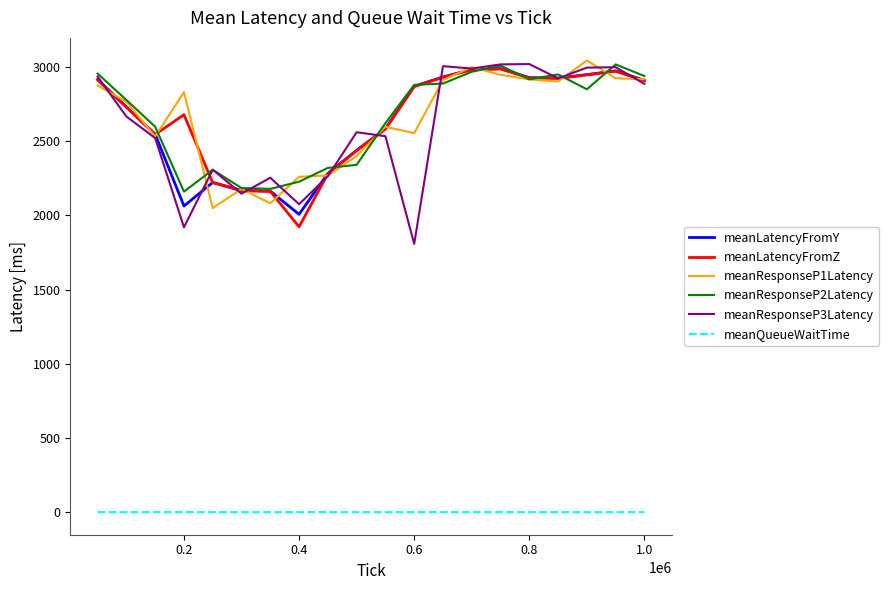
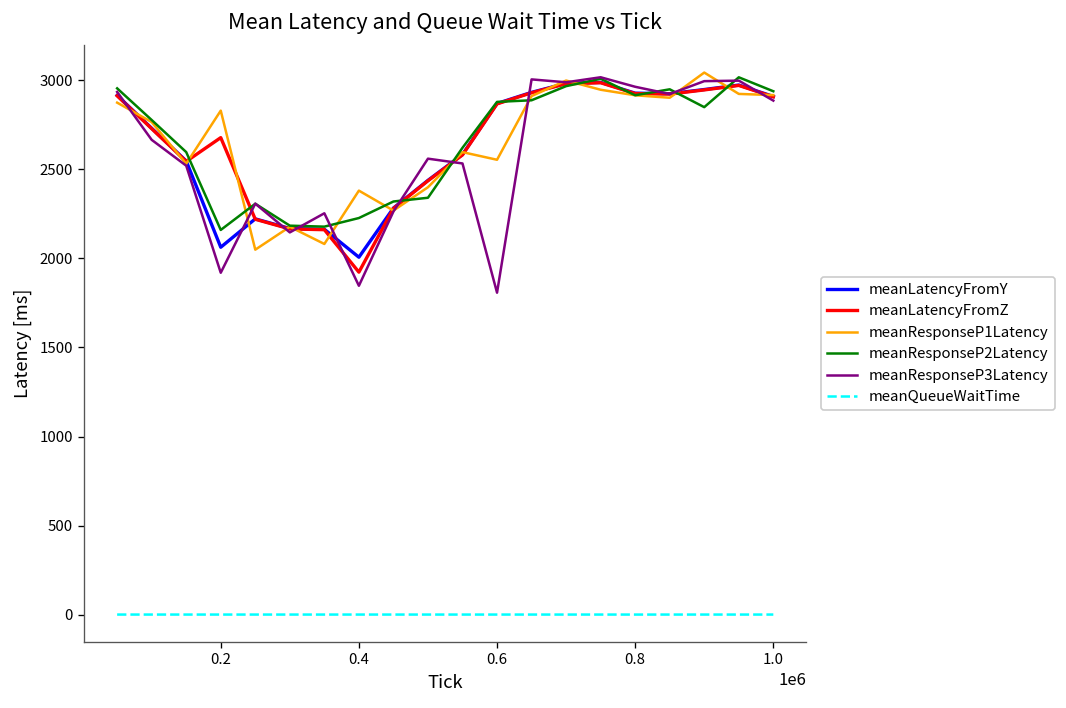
meanResponseP1Latency, 0.4: 2260 -> 2380
meanResponseP3Latency, 0.4: 2080 -> 1850
meanResponseP3Latency, 0.8: 3020 -> 2960
